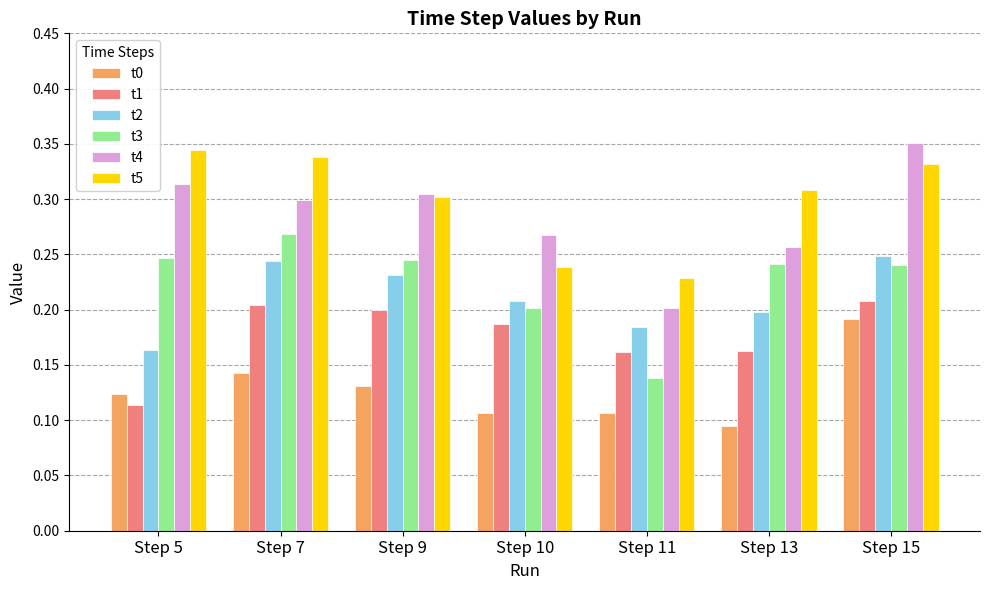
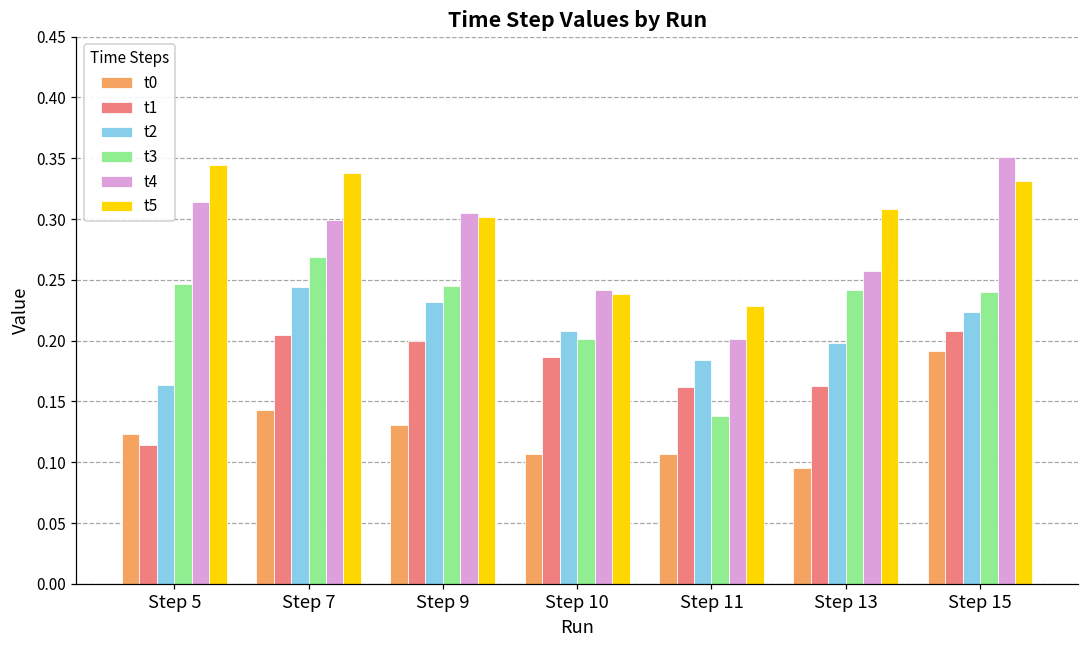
t4, Step 10: 0.267 -> 0.242
t2, Step 15: 0.248 -> 0.224
